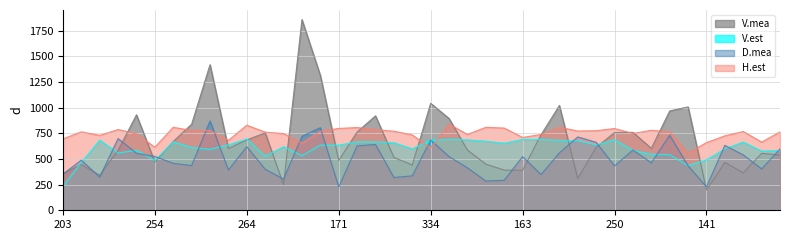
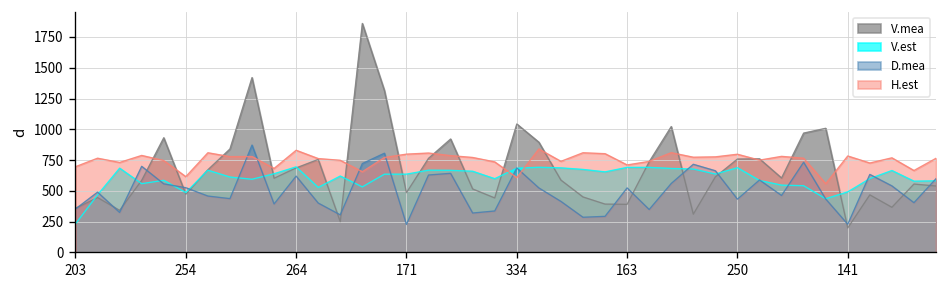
H.est, 141: 660 -> 780
